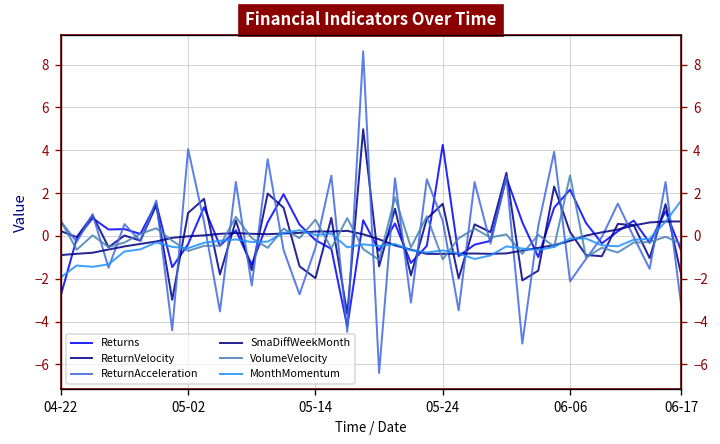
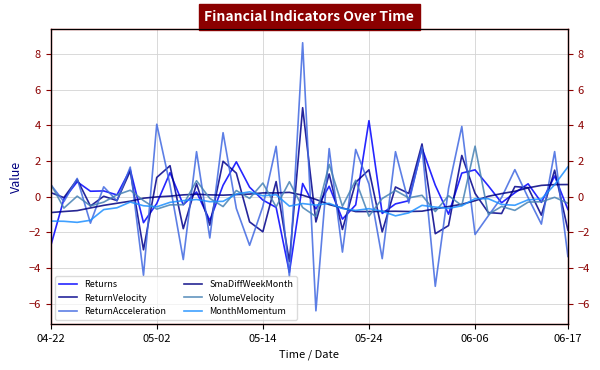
MonthMomentum, 04-22: -1.9 -> -1.4
Returns, 06-06: 2.2 -> 1.5
